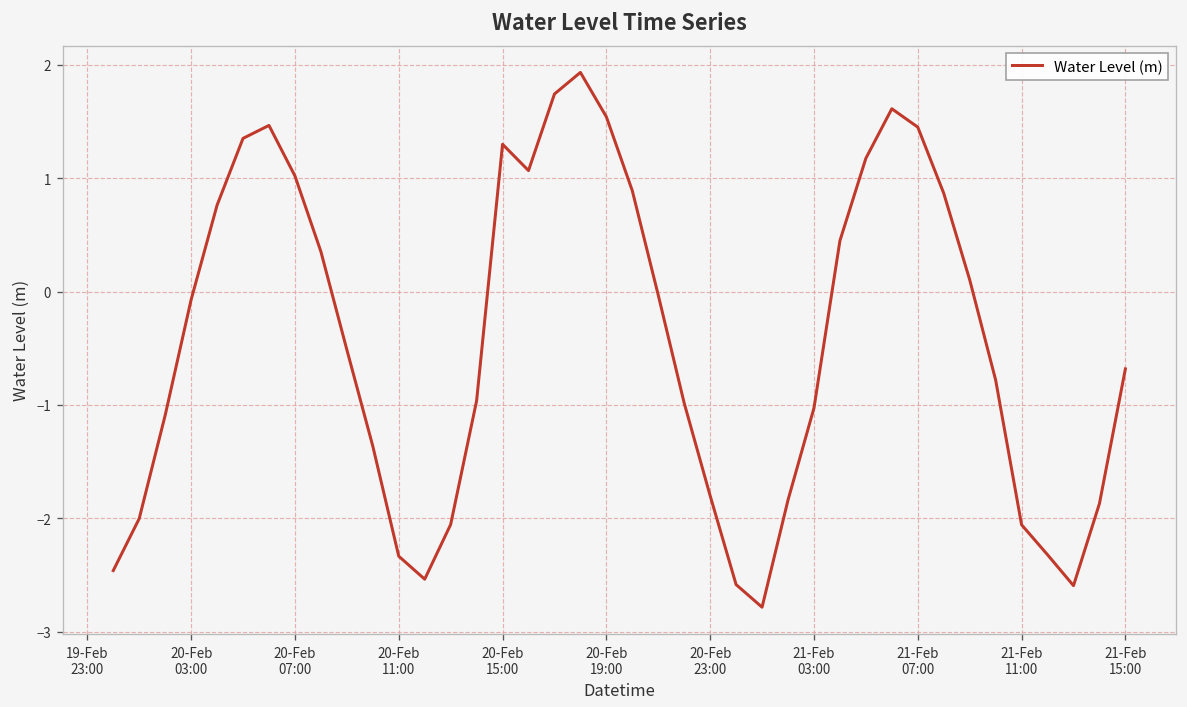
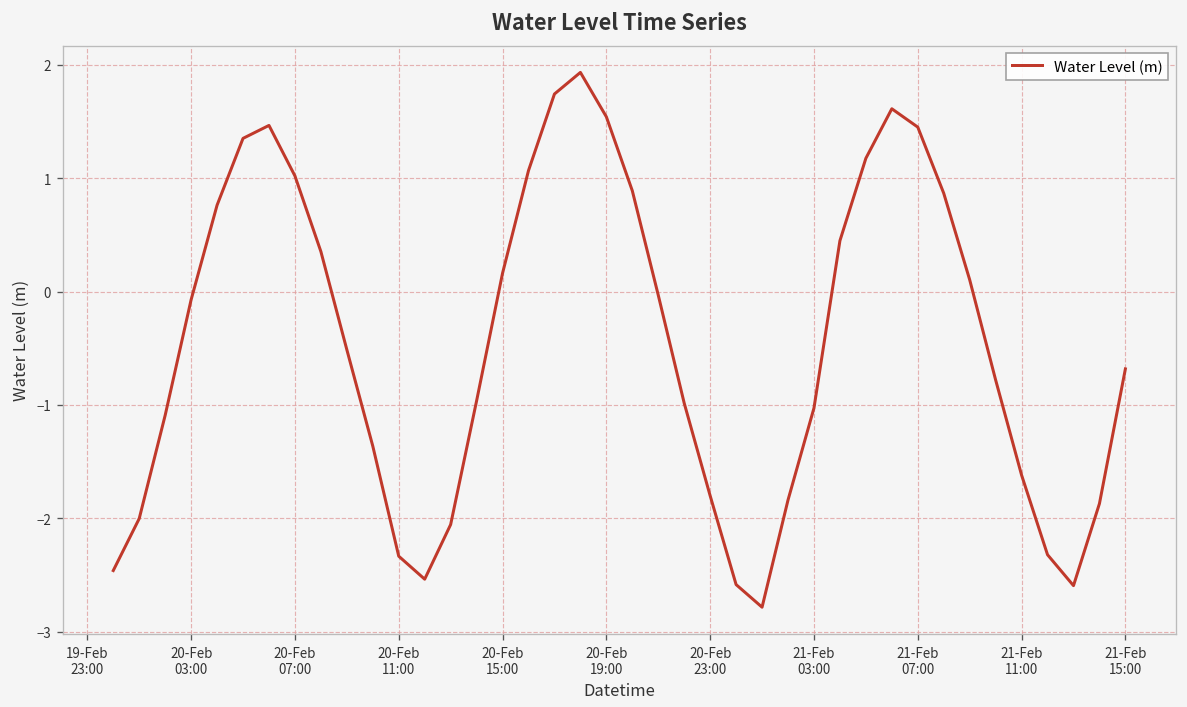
20-Feb 15:00: 1.3 -> 0.2
21-Feb 11:00: -2.1 -> -1.6
